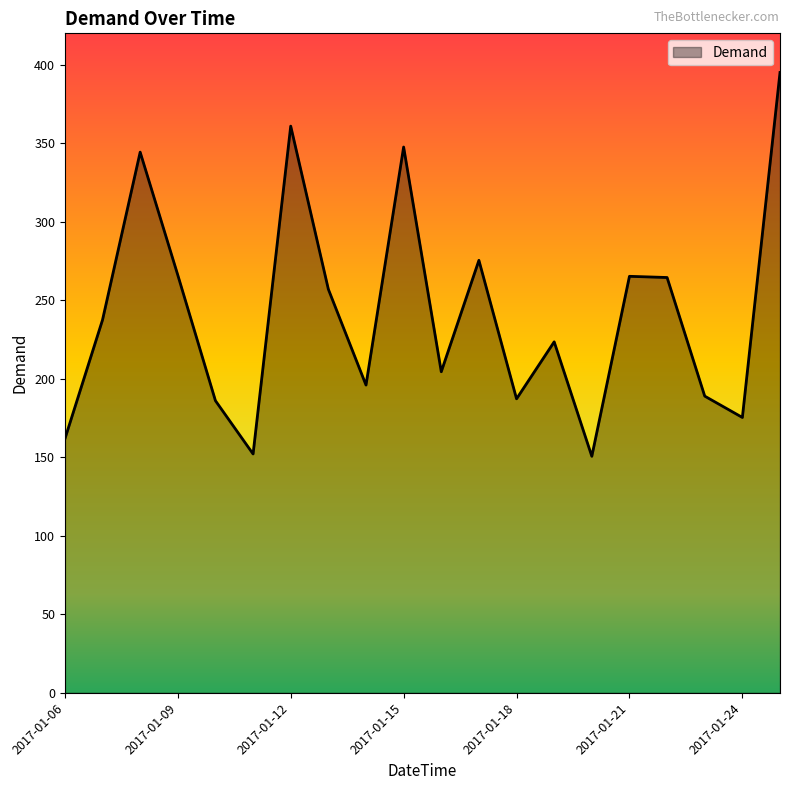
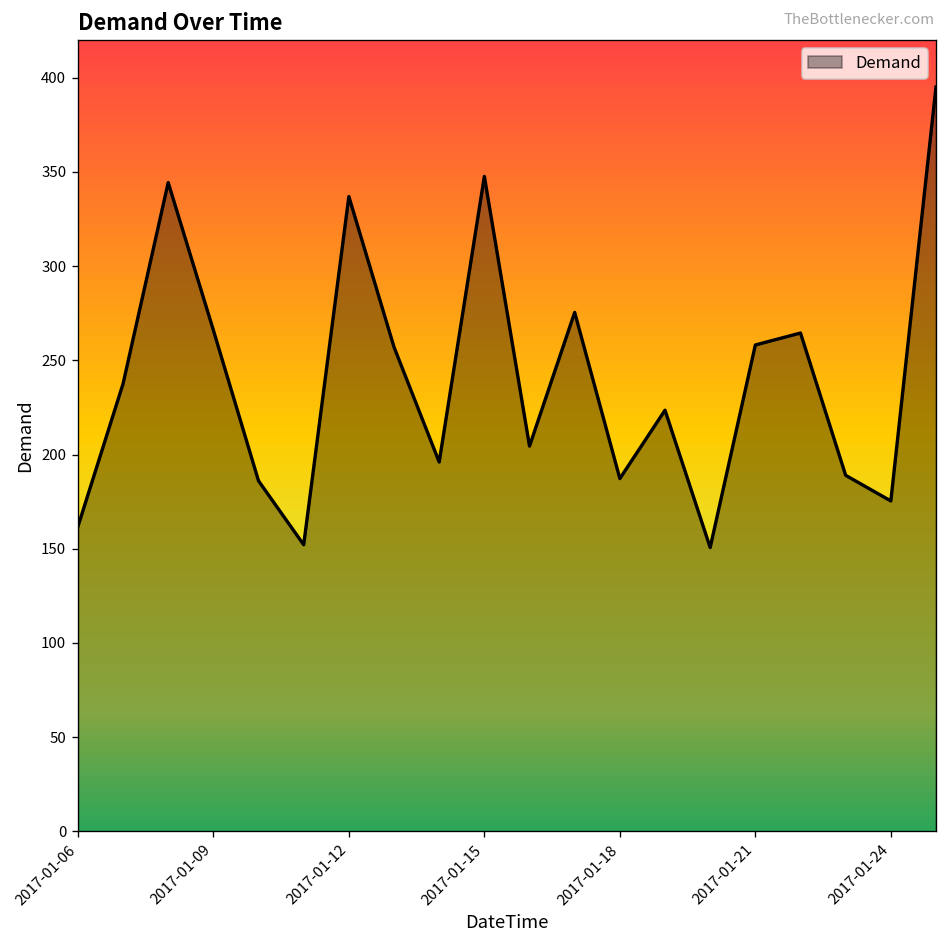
2017-01-12: 361 -> 337
2017-01-21: 265 -> 258
